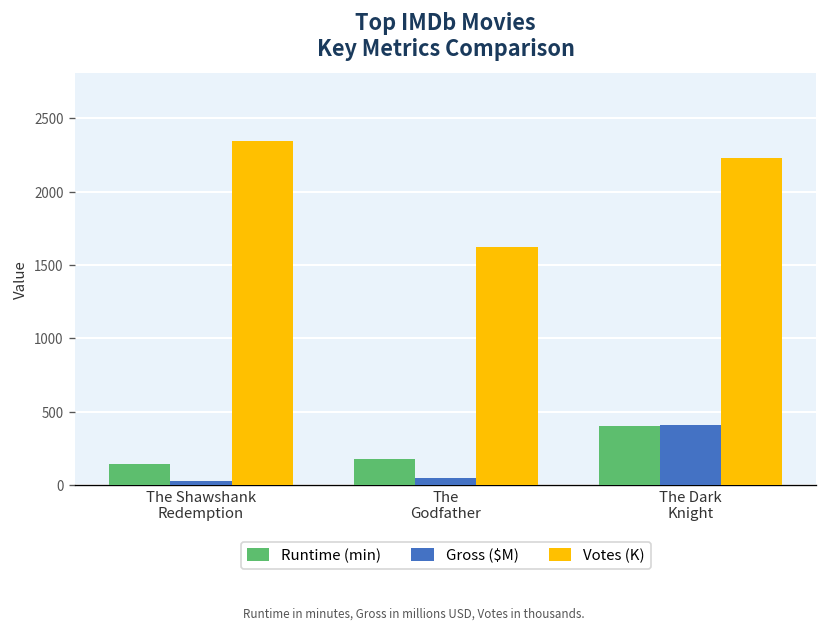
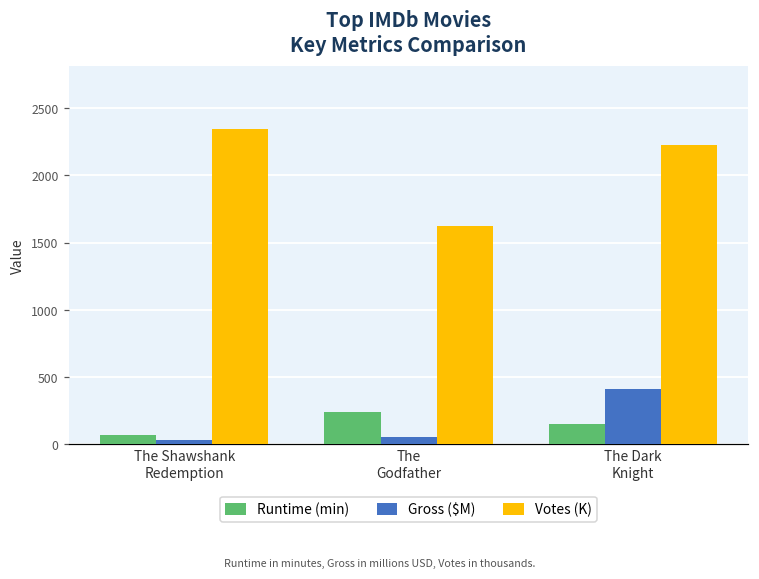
Runtime (min), The Shawshank Redemption: 140 -> 70
Runtime (min), The Godfather: 180 -> 240
Runtime (min), The Dark Knight: 410 -> 150
